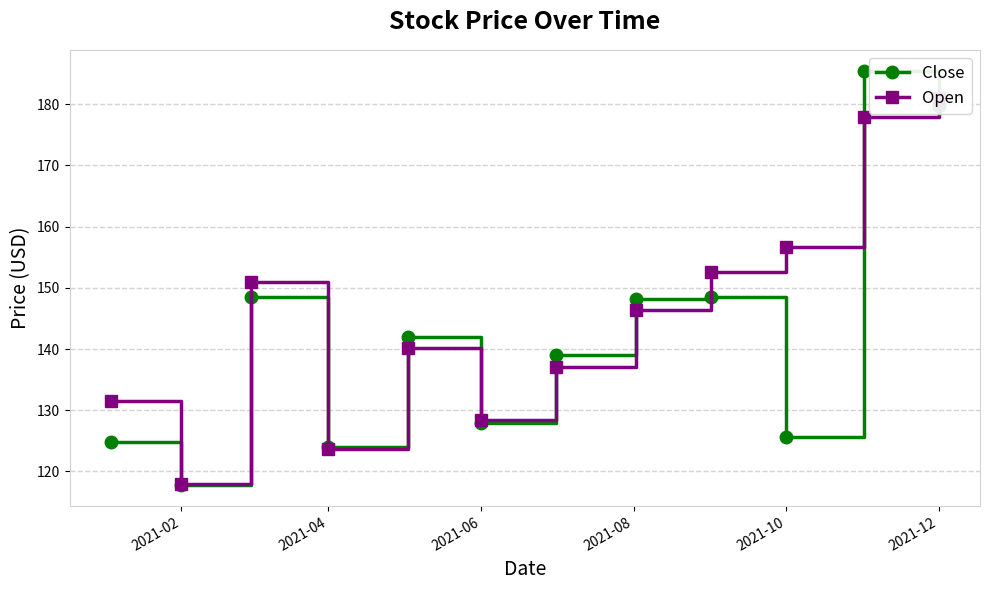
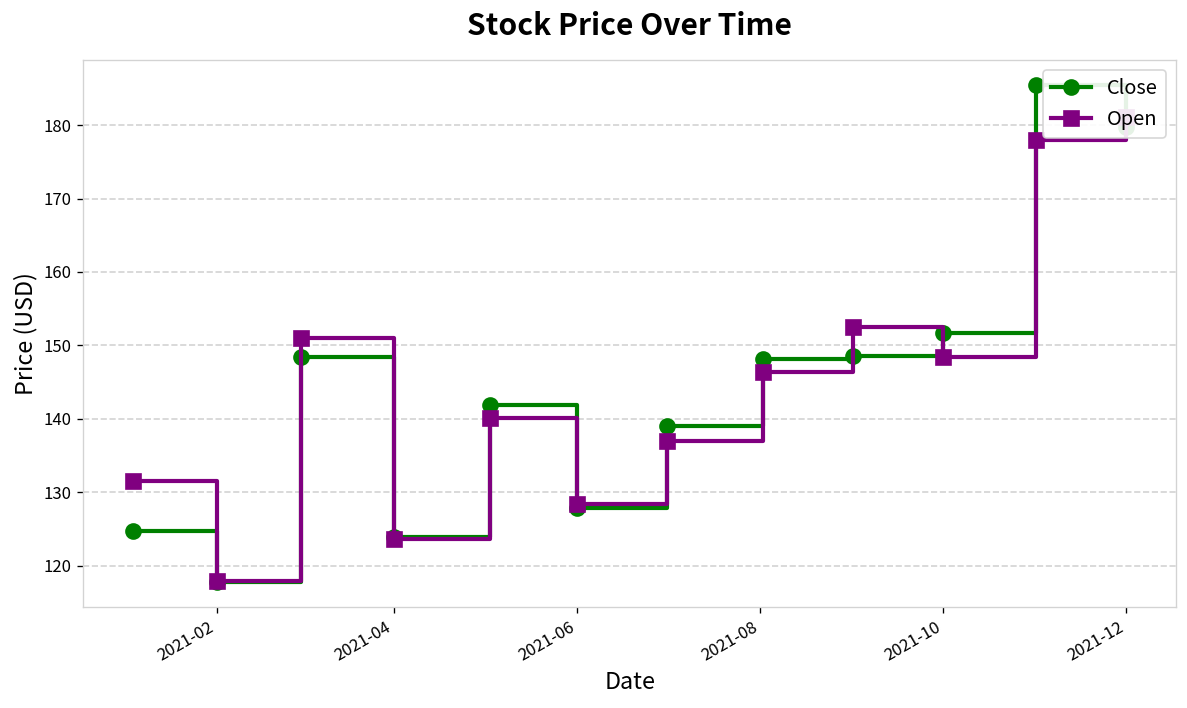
Close, 2021-10: 126 -> 152
Open, 2021-10: 157 -> 148
